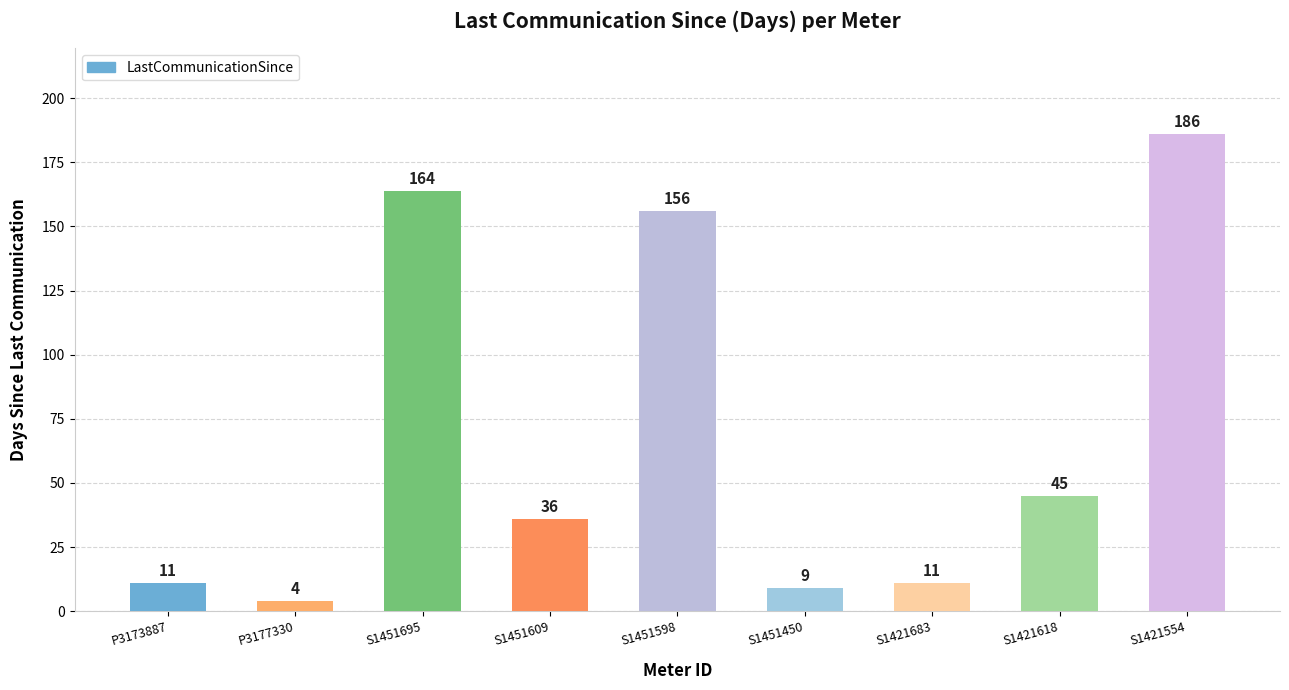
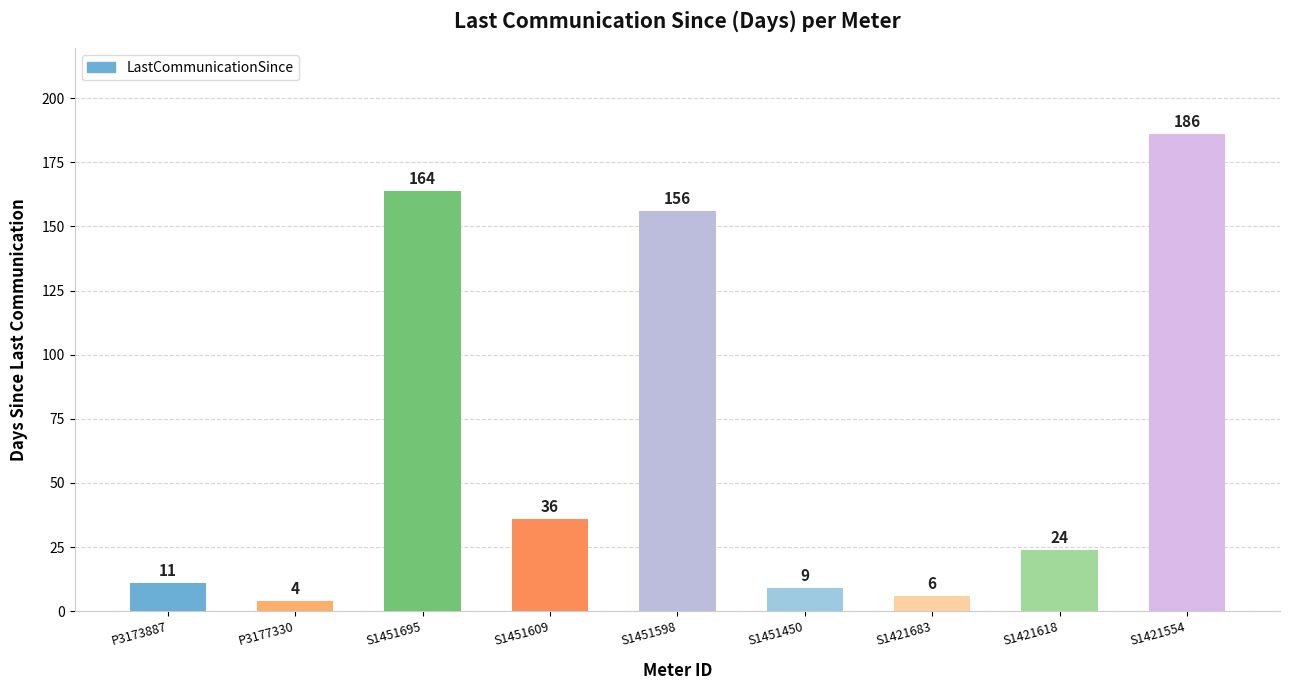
S1421683: 11 -> 6
S1421618: 45 -> 24
